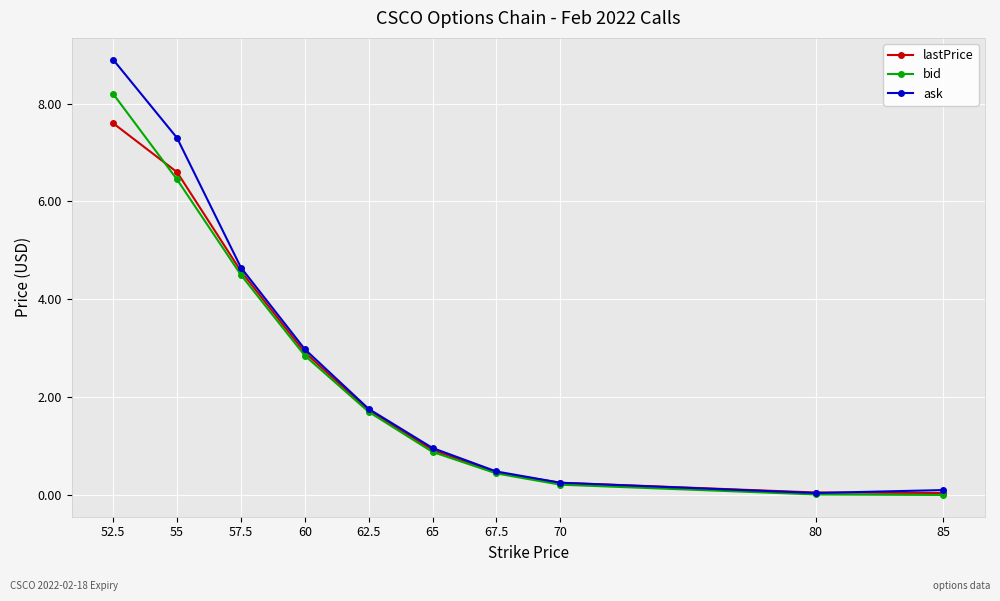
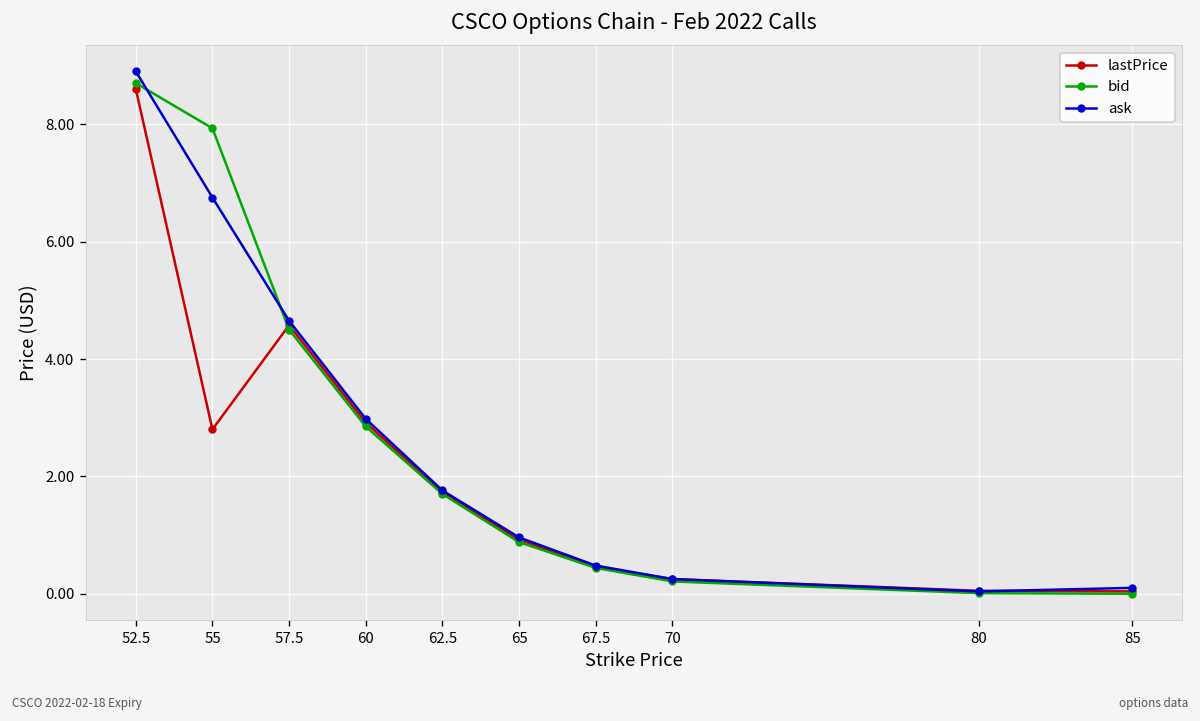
lastPrice, 52.5: 7.6 -> 8.6
bid, 52.5: 8.2 -> 8.7
lastPrice, 55: 6.6 -> 2.8
bid, 55: 6.5 -> 7.9
ask, 55: 7.3 -> 6.8
